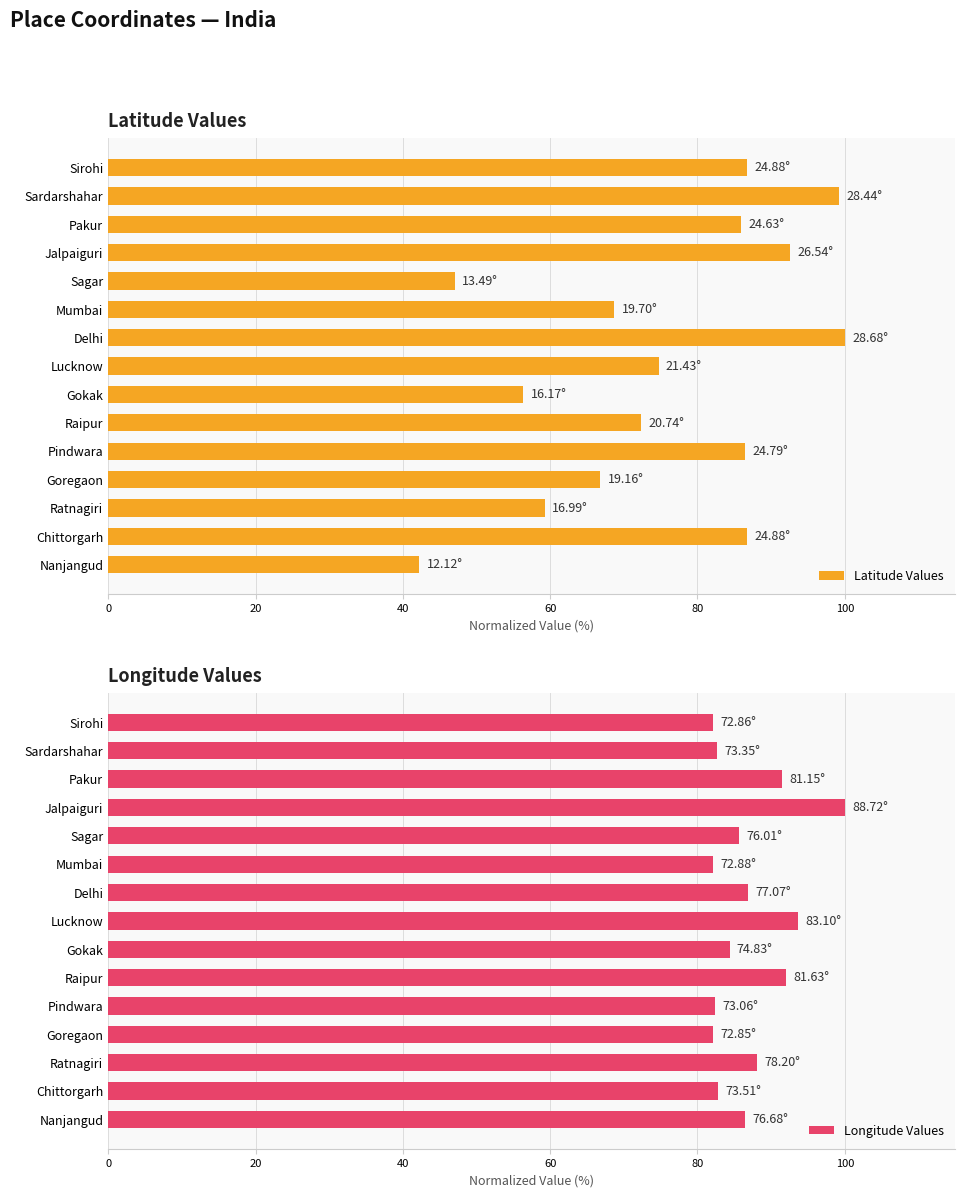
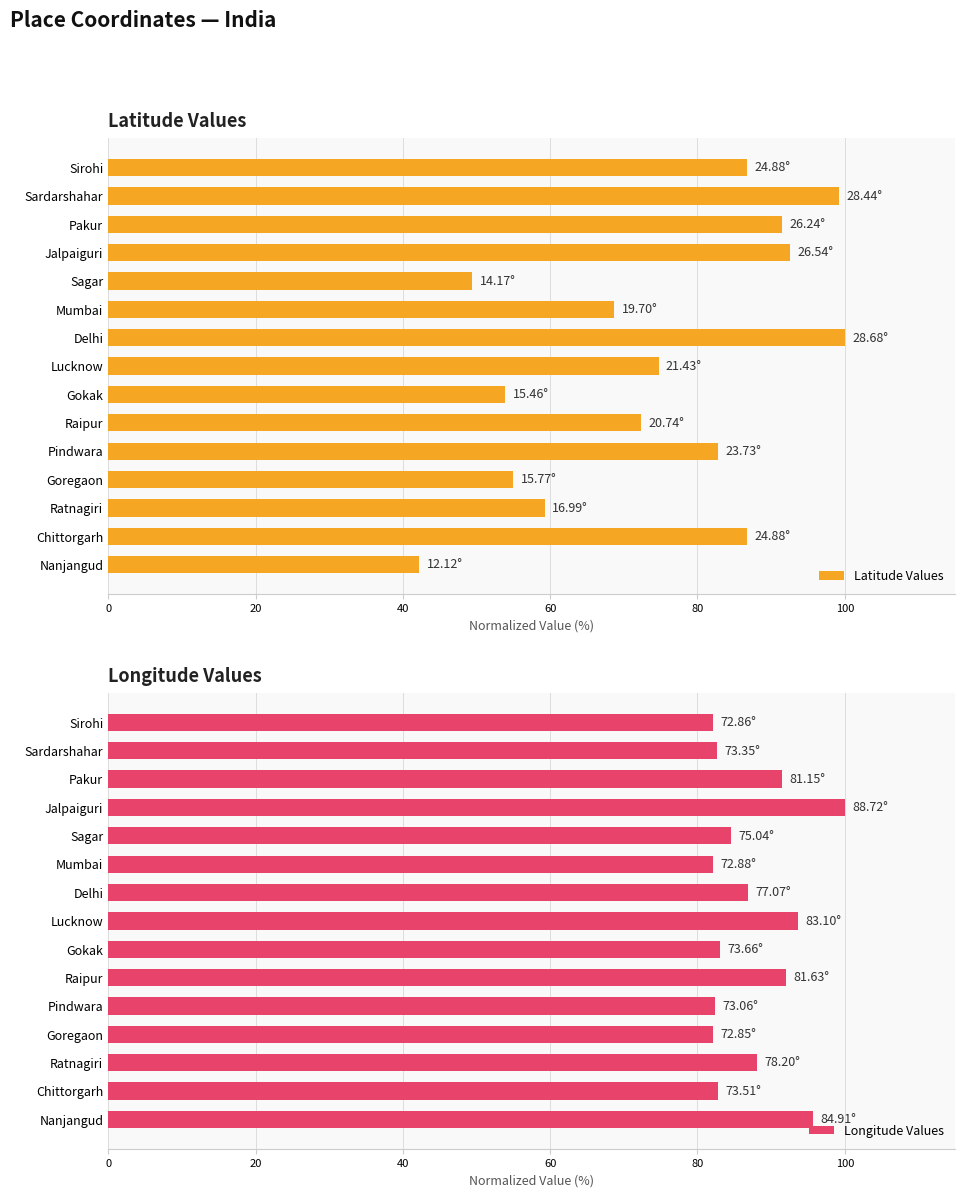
Latitude Values, Pakur: 24.63° -> 26.24°
Latitude Values, Sagar: 13.49° -> 14.17°
Latitude Values, Gokak: 16.17° -> 15.46°
Latitude Values, Pindwara: 24.79° -> 23.73°
Latitude Values, Goregaon: 19.16° -> 15.77°
Longitude Values, Sagar: 76.01° -> 75.04°
Longitude Values, Gokak: 74.83° -> 73.66°
Longitude Values, Nanjangud: 76.68° -> 84.91°
